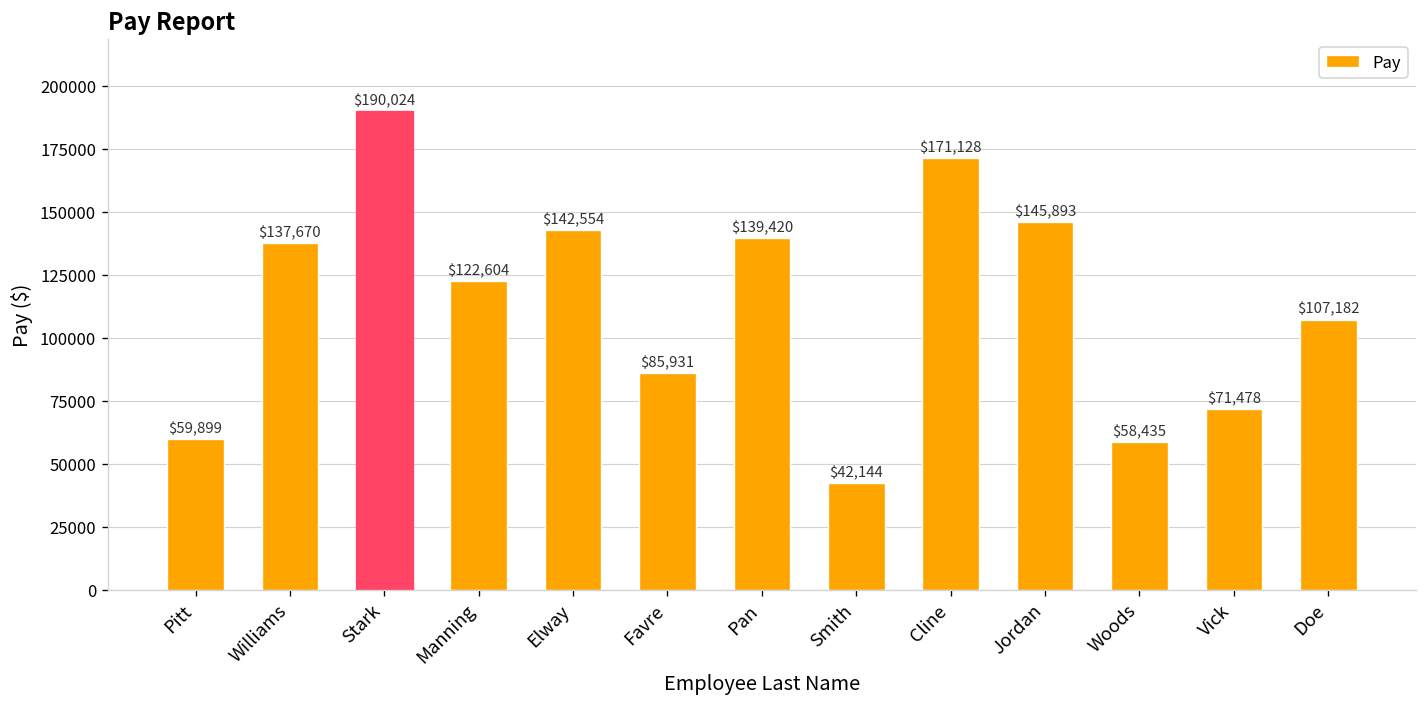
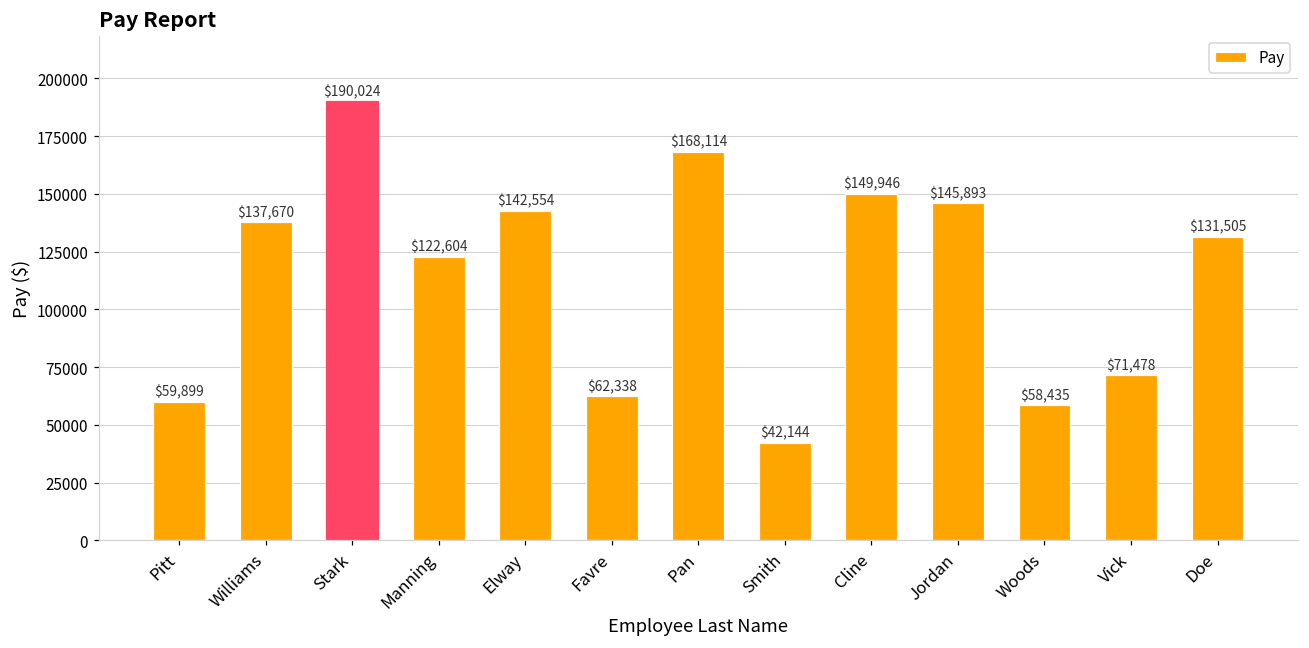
Favre: $85,931 -> $62,338
Pan: $139,420 -> $168,114
Cline: $171,128 -> $149,946
Doe: $107,182 -> $131,505
